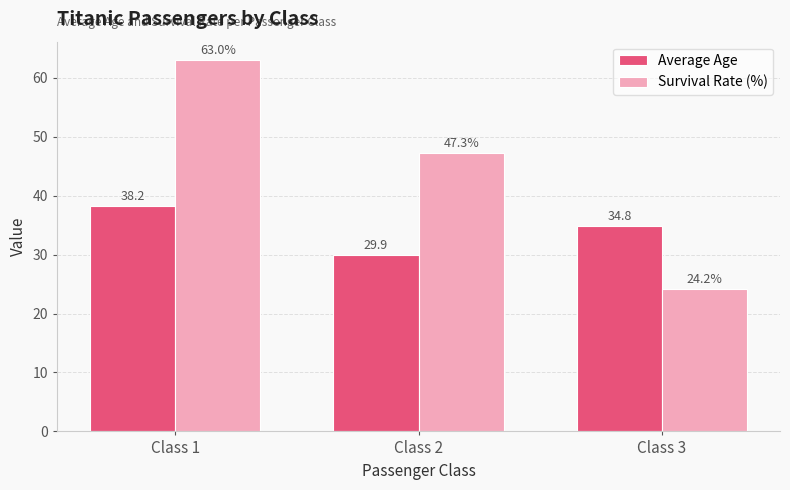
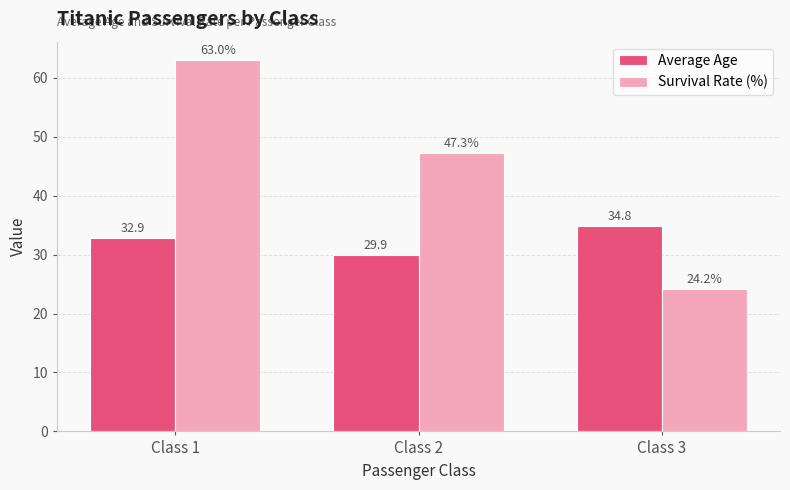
Average Age, Class 1: 38.2 -> 32.9
